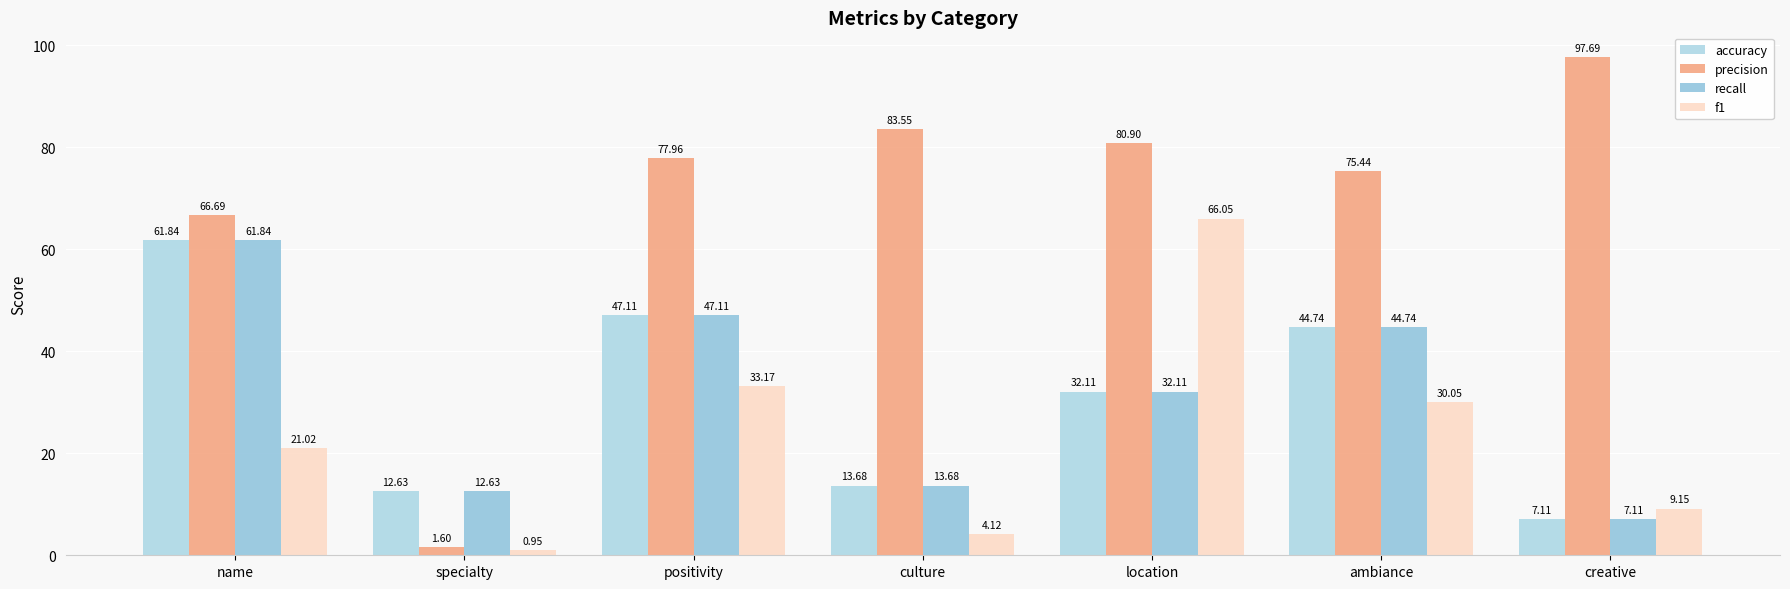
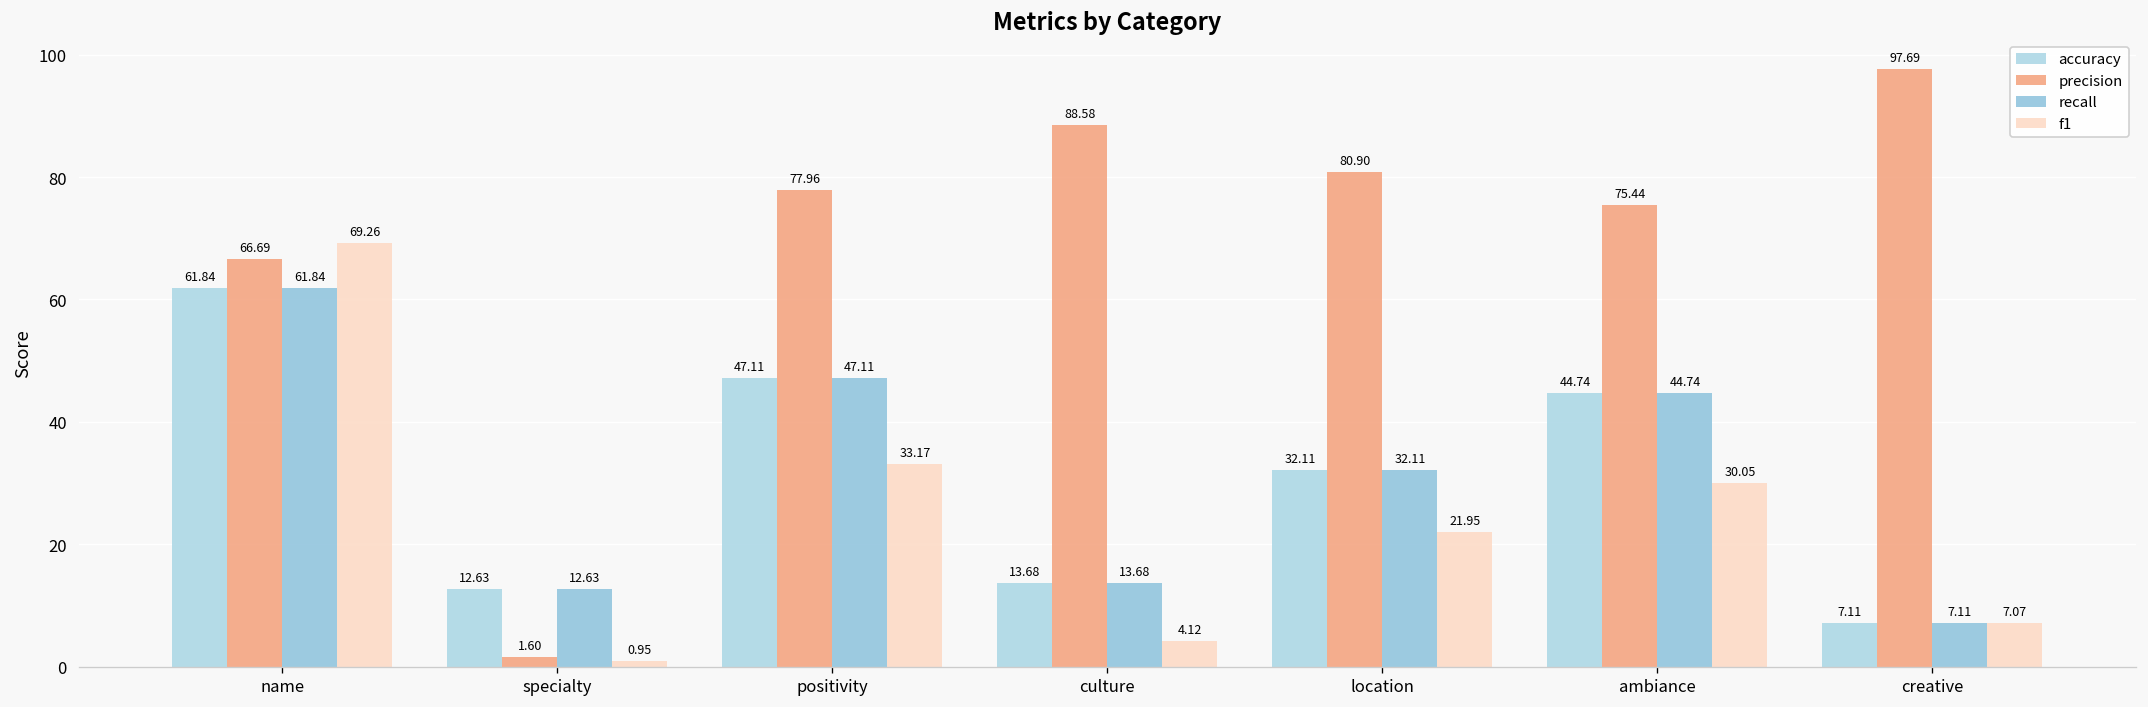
f1, name: 21.02 -> 69.26
precision, culture: 83.55 -> 88.58
f1, location: 66.05 -> 21.95
f1, creative: 9.15 -> 7.07
